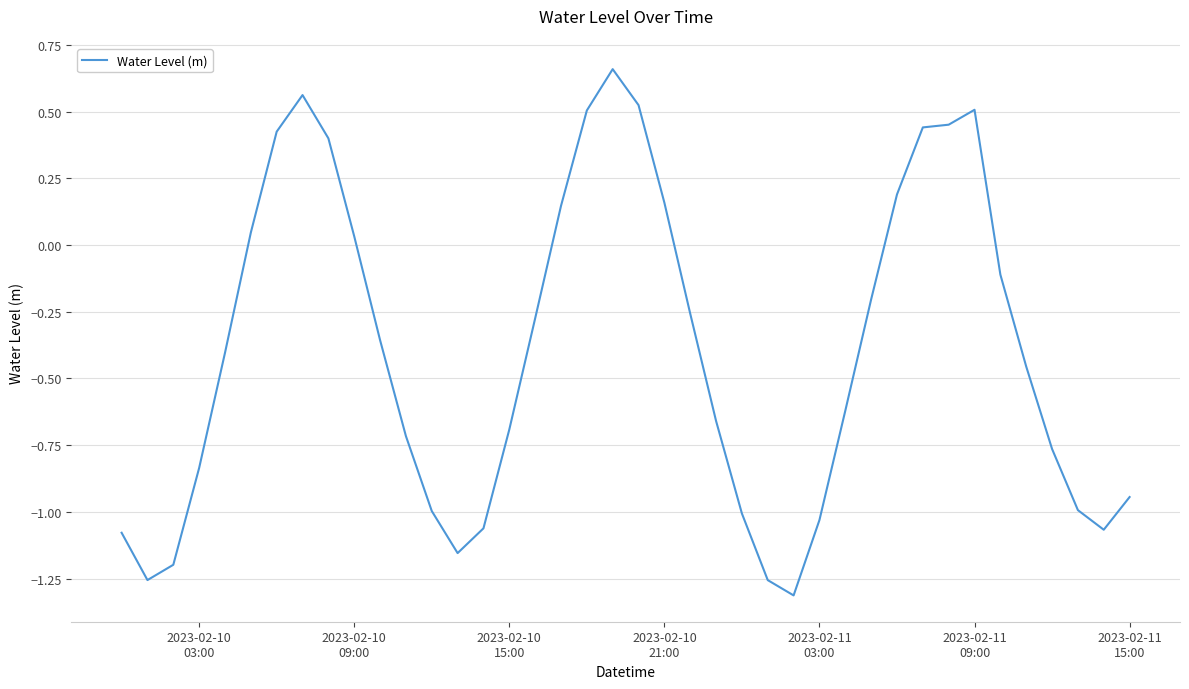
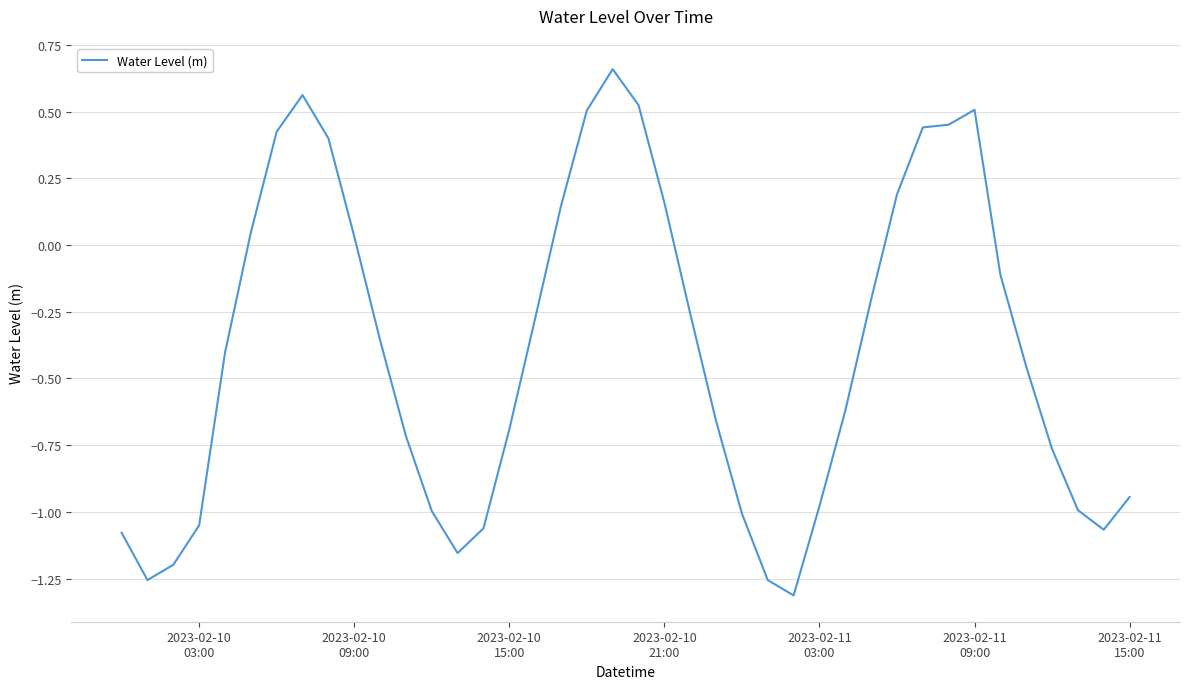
2023-02-10 03:00: -0.84 -> -1.05
2023-02-11 03:00: -1.03 -> -0.98
